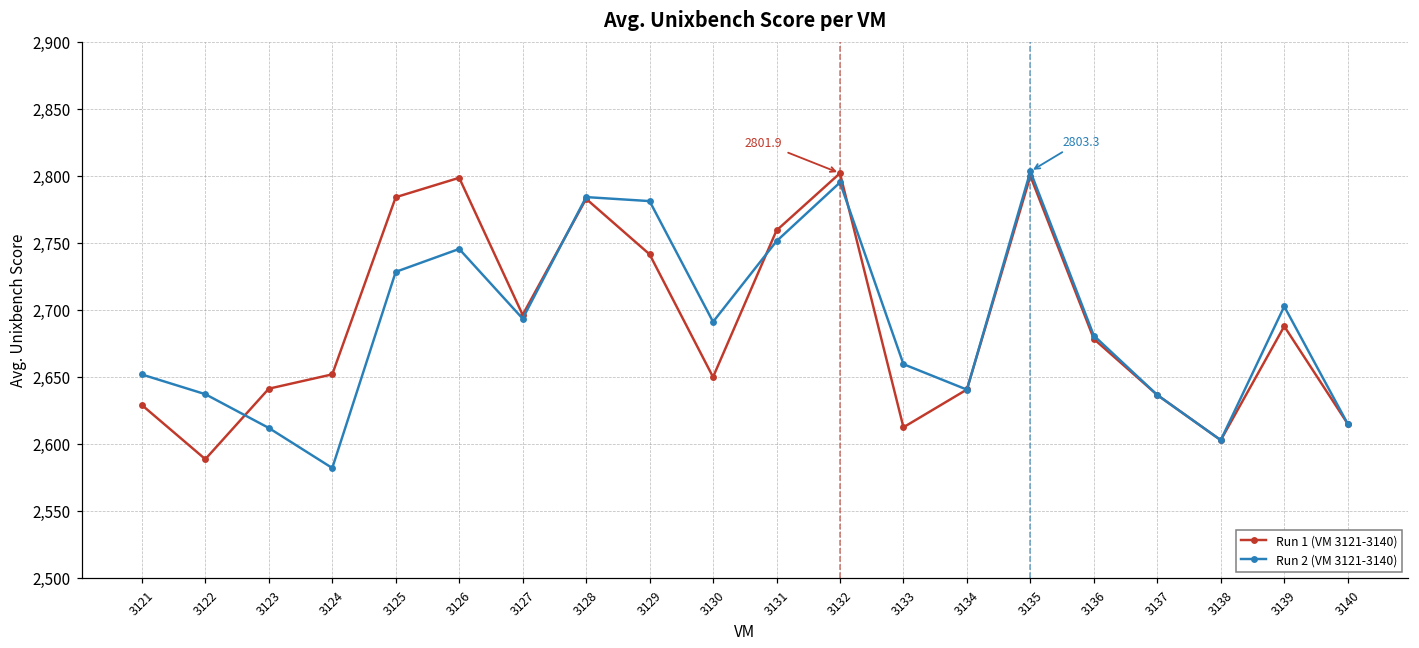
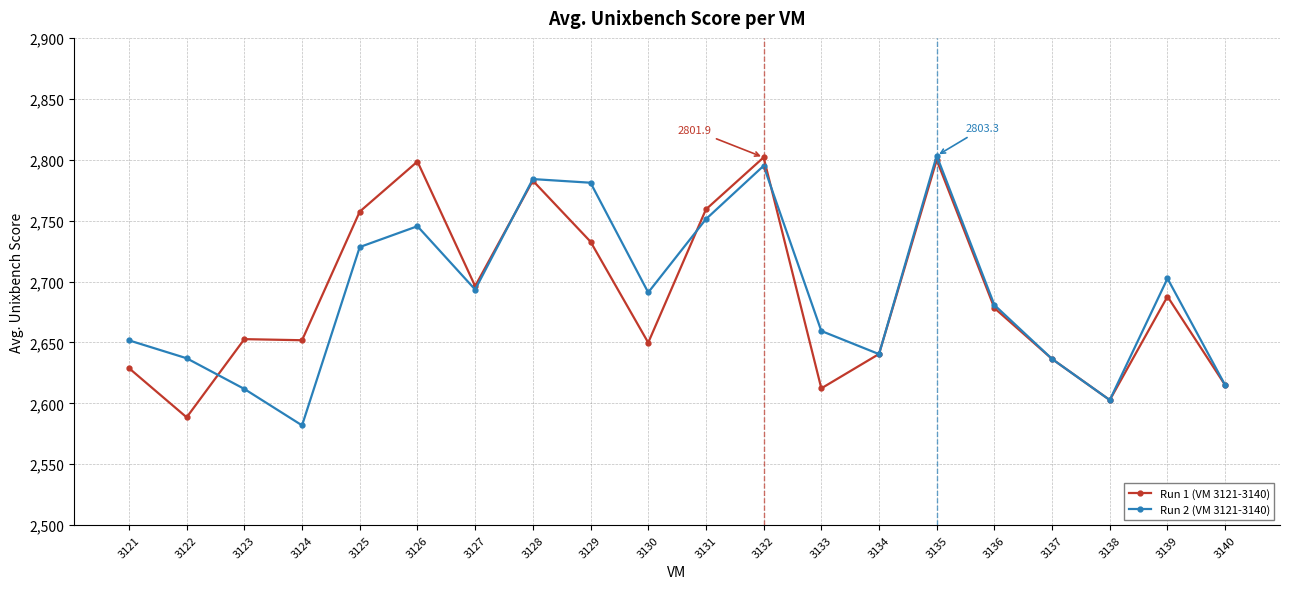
Run 1 (VM 3121-3140), 3123: 2,641 -> 2,653
Run 1 (VM 3121-3140), 3125: 2,784 -> 2,757
Run 1 (VM 3121-3140), 3129: 2,741 -> 2,733
